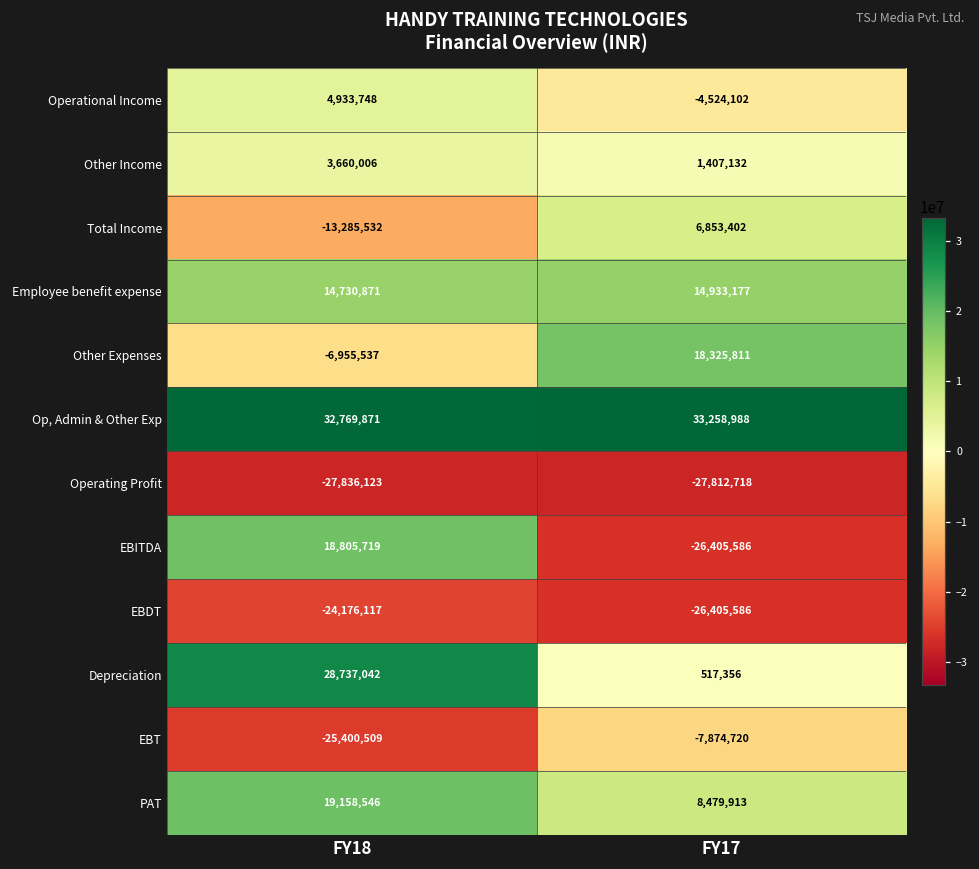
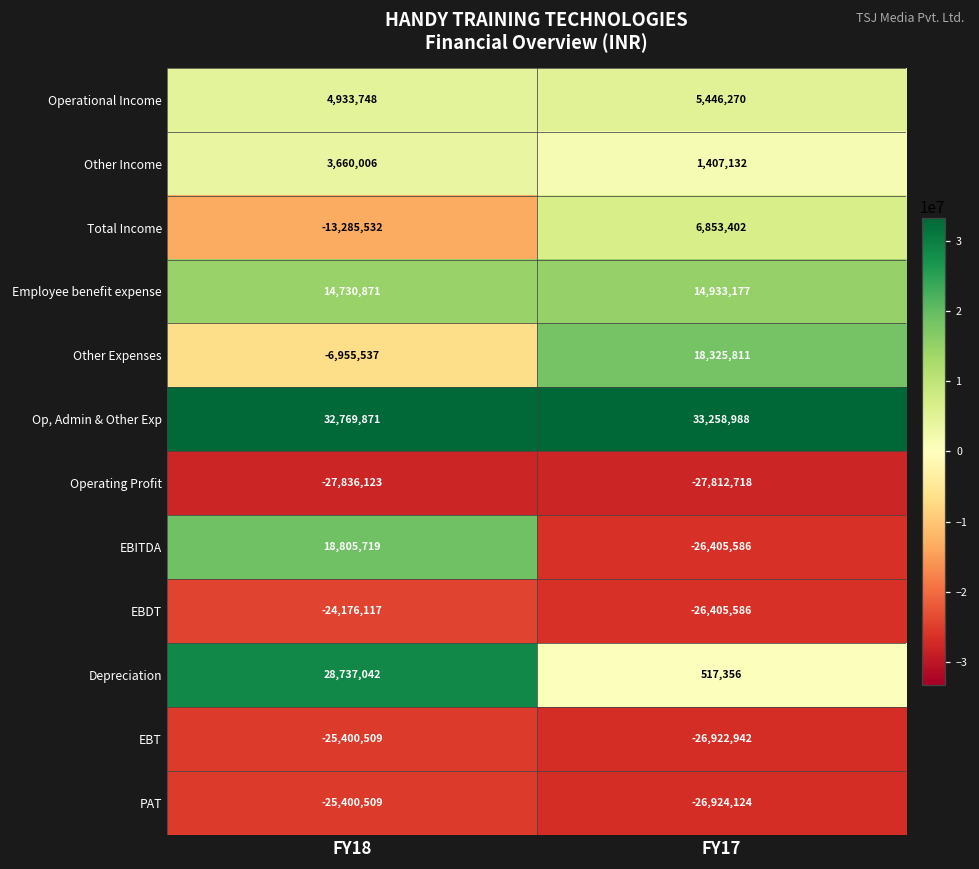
Operational Income, FY17: -4,524,102 -> 5,446,270
EBT, FY17: -7,874,720 -> -26,922,942
PAT, FY18: 19,158,546 -> -25,400,509
PAT, FY17: 8,479,913 -> -26,924,124
